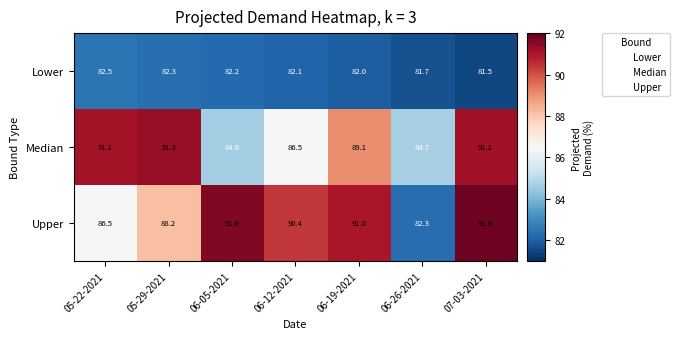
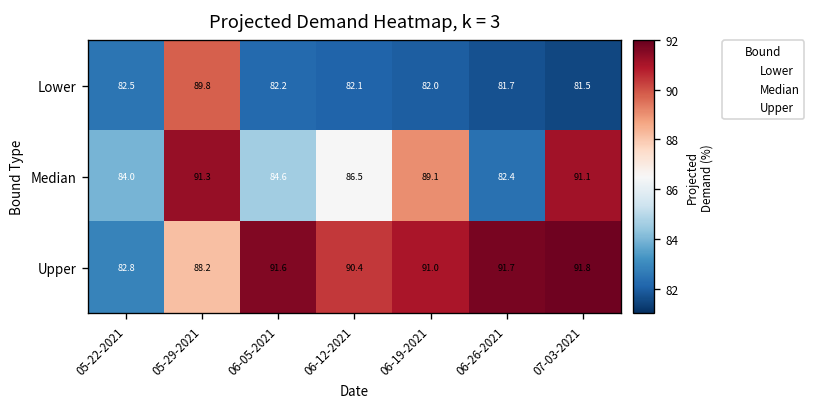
Lower, 05-29-2021: 82.3 -> 89.8
Median, 05-22-2021: 91.1 -> 84.0
Median, 06-26-2021: 84.7 -> 82.4
Upper, 05-22-2021: 86.5 -> 82.8
Upper, 06-26-2021: 82.3 -> 91.7
